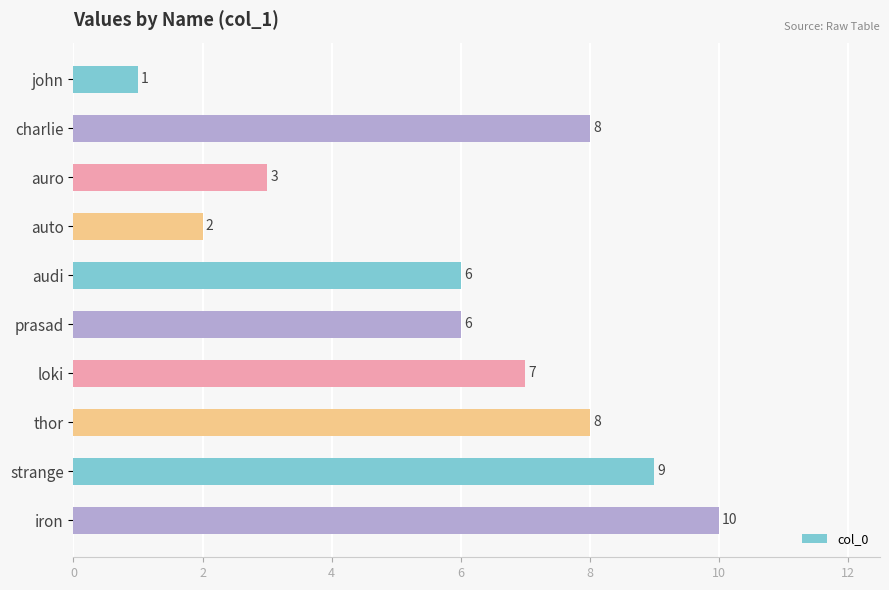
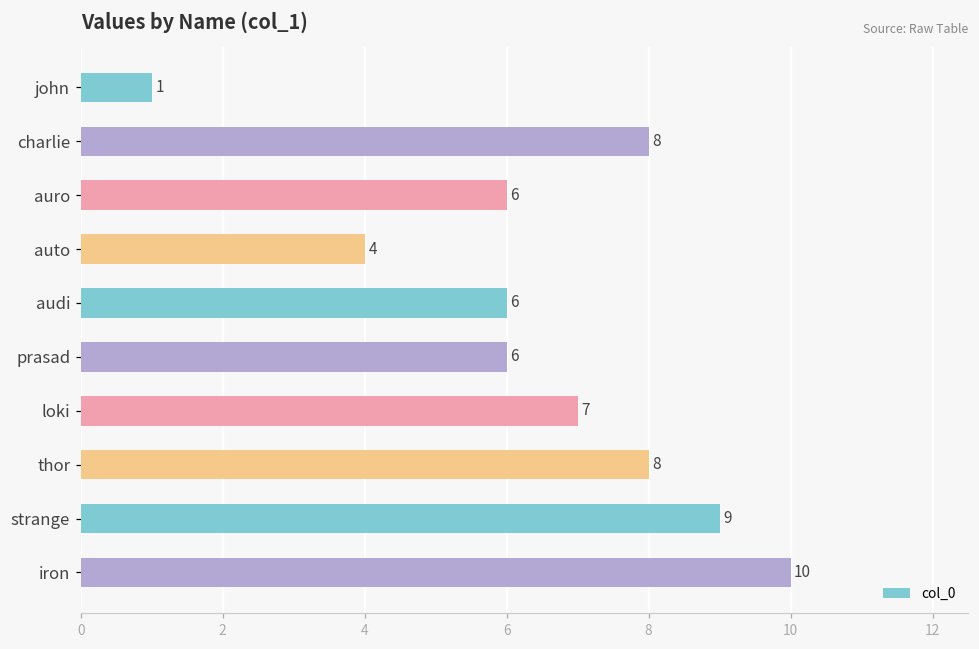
auro: 3 -> 6
auto: 2 -> 4
